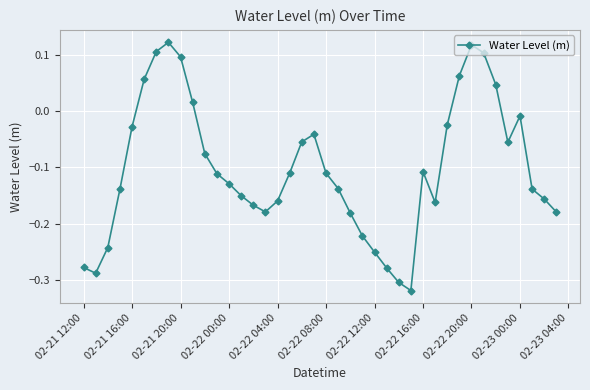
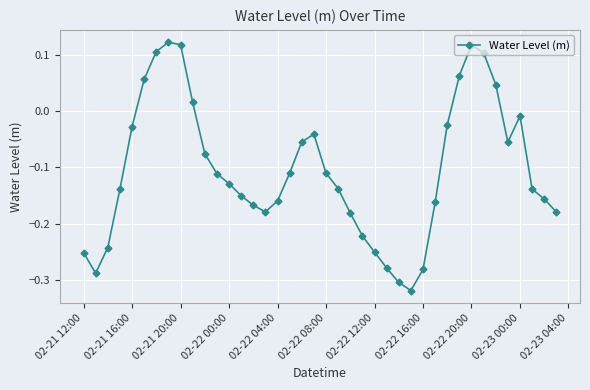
02-21 12:00: -0.28 -> -0.25
02-21 20:00: 0.10 -> 0.12
02-22 16:00: -0.11 -> -0.28
